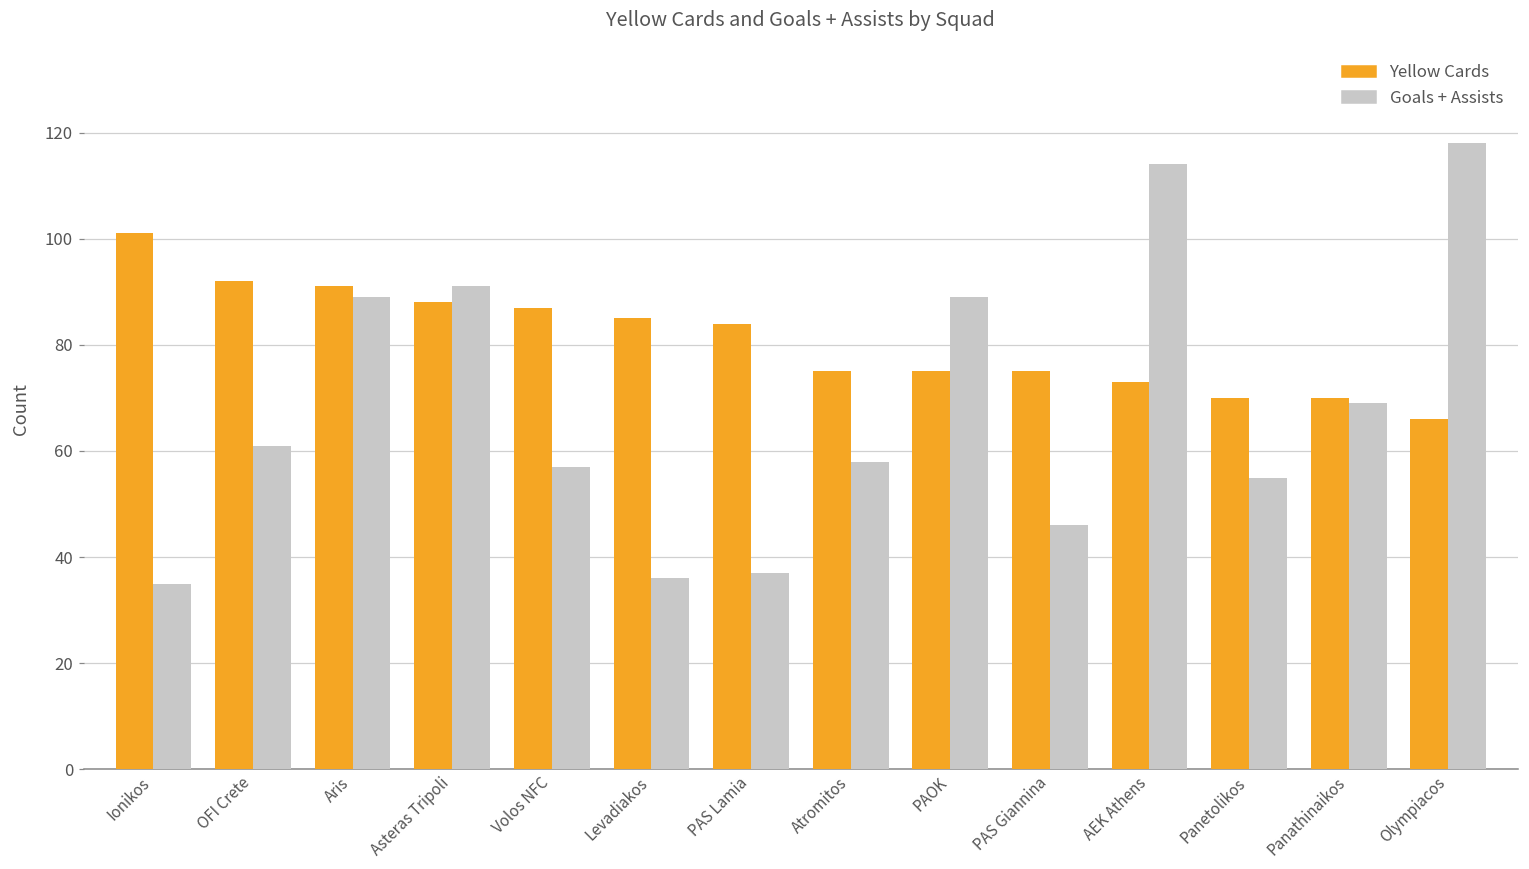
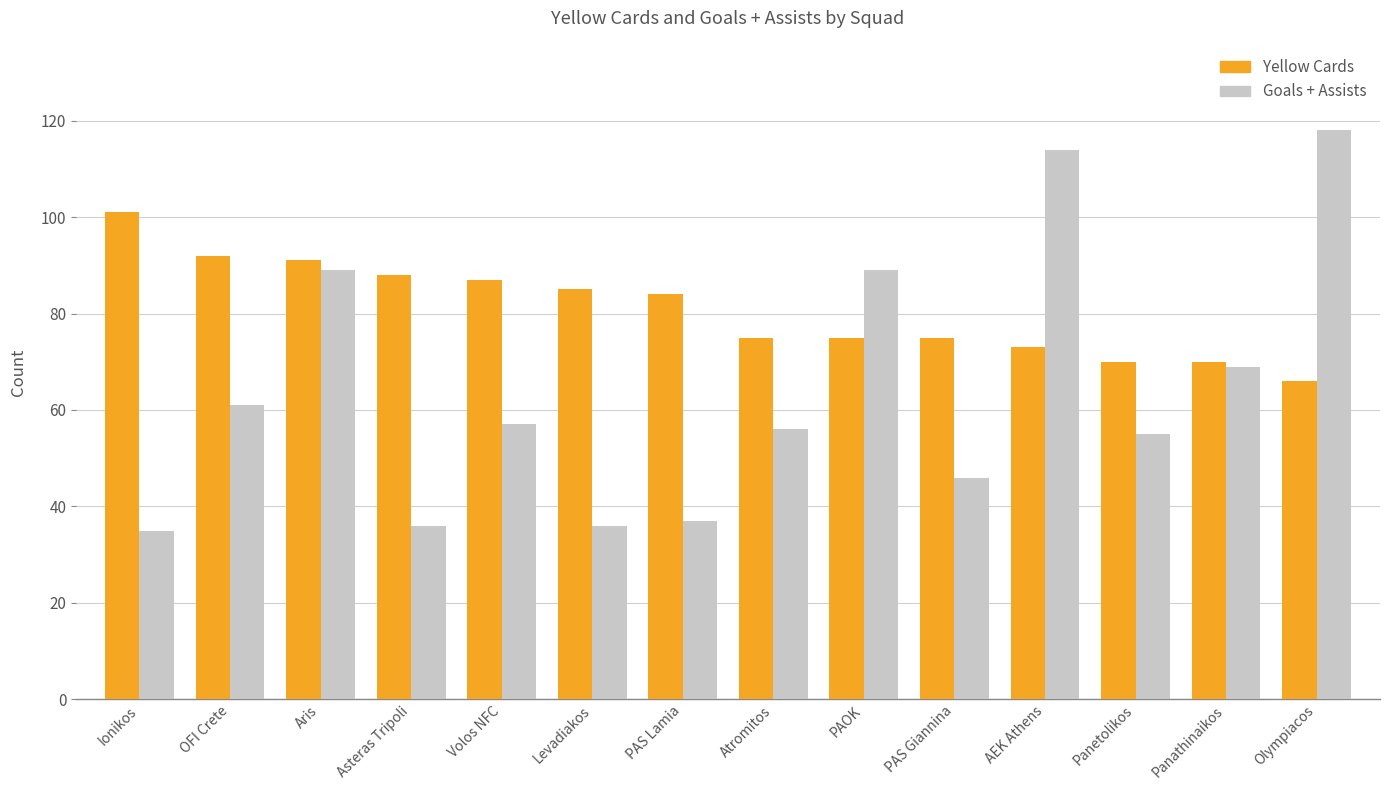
Goals + Assists, Asteras Tripoli: 91 -> 36
Goals + Assists, Atromitos: 58 -> 56
